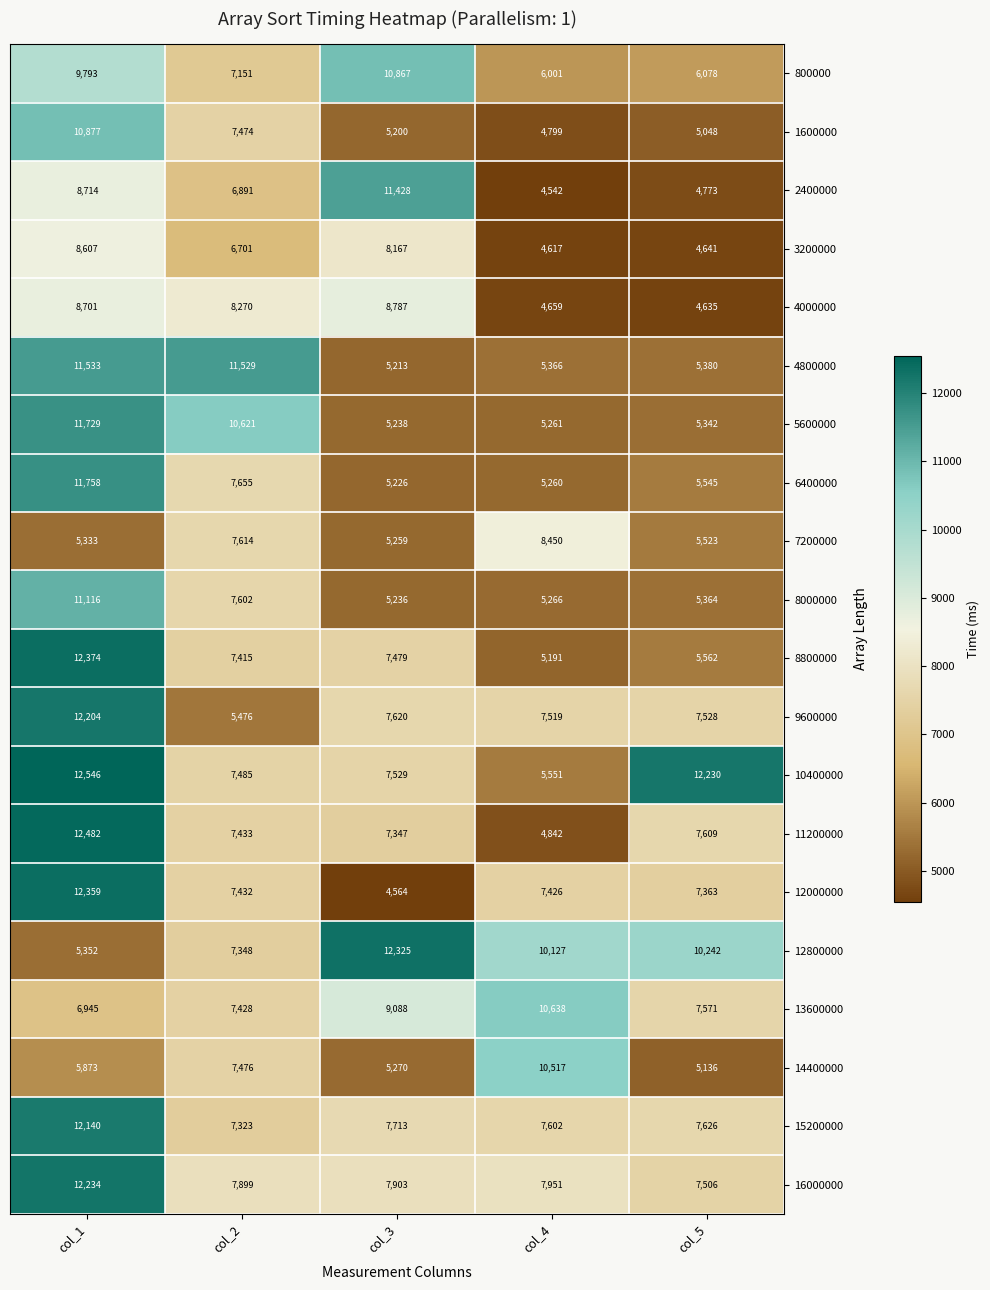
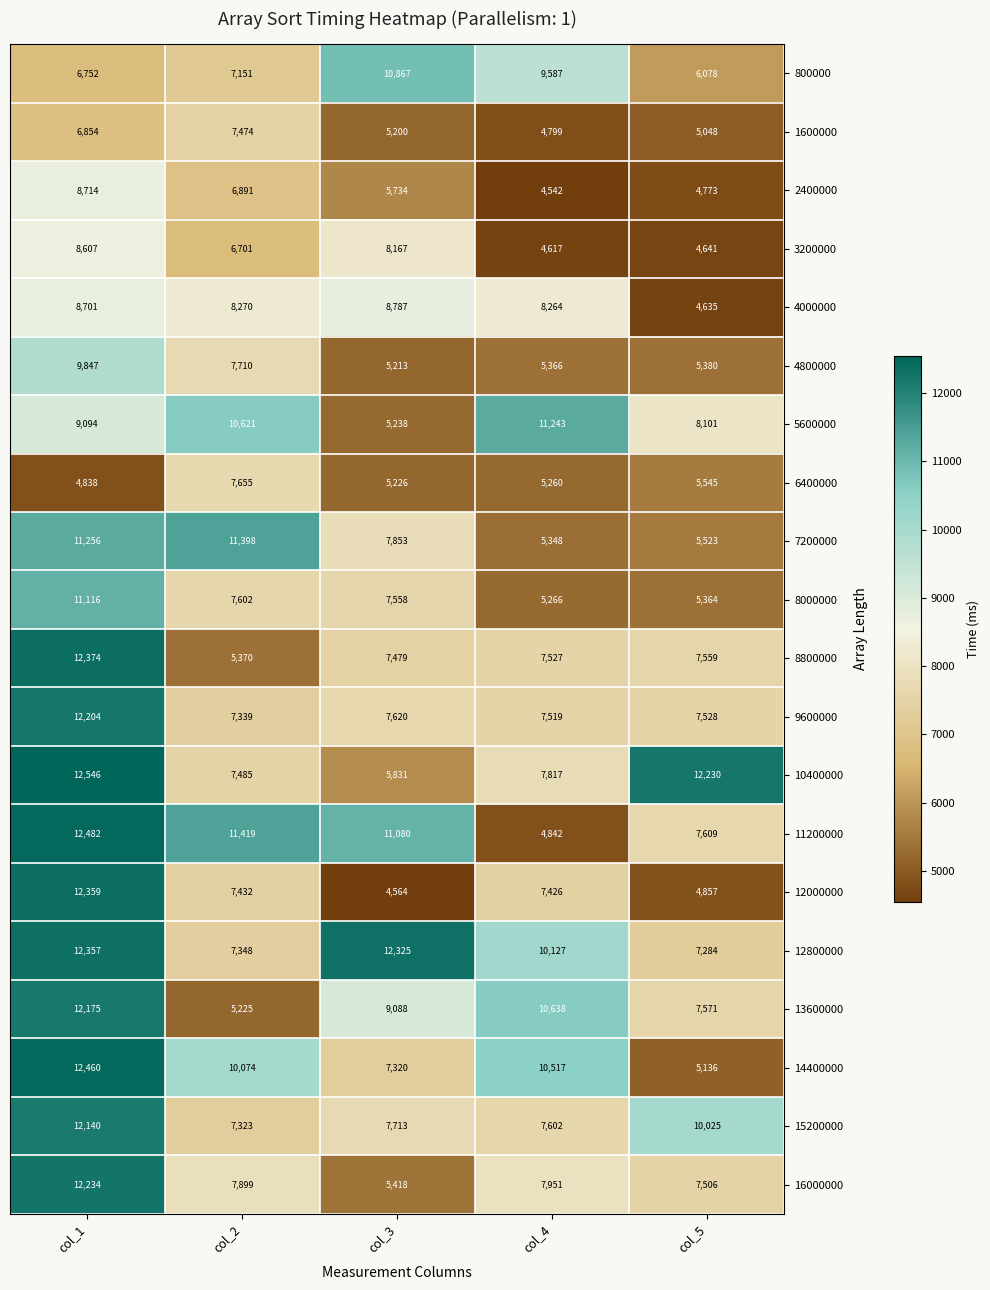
800000, col_1: 9,793 -> 6,752
800000, col_4: 6,001 -> 9,587
1600000, col_1: 10,877 -> 6,854
2400000, col_3: 11,428 -> 5,734
4000000, col_4: 4,659 -> 8,264
4800000, col_1: 11,533 -> 9,847
4800000, col_2: 11,529 -> 7,710
5600000, col_1: 11,729 -> 9,094
5600000, col_4: 5,261 -> 11,243
5600000, col_5: 5,342 -> 8,101
6400000, col_1: 11,758 -> 4,838
7200000, col_1: 5,333 -> 11,256
7200000, col_2: 7,614 -> 11,398
7200000, col_3: 5,259 -> 7,853
7200000, col_4: 8,450 -> 5,348
8000000, col_3: 5,236 -> 7,558
8800000, col_2: 7,415 -> 5,370
8800000, col_4: 5,191 -> 7,527
8800000, col_5: 5,562 -> 7,559
9600000, col_2: 5,476 -> 7,339
10400000, col_3: 7,529 -> 5,831
10400000, col_4: 5,551 -> 7,817
11200000, col_2: 7,433 -> 11,419
11200000, col_3: 7,347 -> 11,080
12000000, col_5: 7,363 -> 4,857
12800000, col_1: 5,352 -> 12,357
12800000, col_5: 10,242 -> 7,284
13600000, col_1: 6,945 -> 12,175
13600000, col_2: 7,428 -> 5,225
14400000, col_1: 5,873 -> 12,460
14400000, col_2: 7,476 -> 10,074
14400000, col_3: 5,270 -> 7,320
15200000, col_5: 7,626 -> 10,025
16000000, col_3: 7,903 -> 5,418
